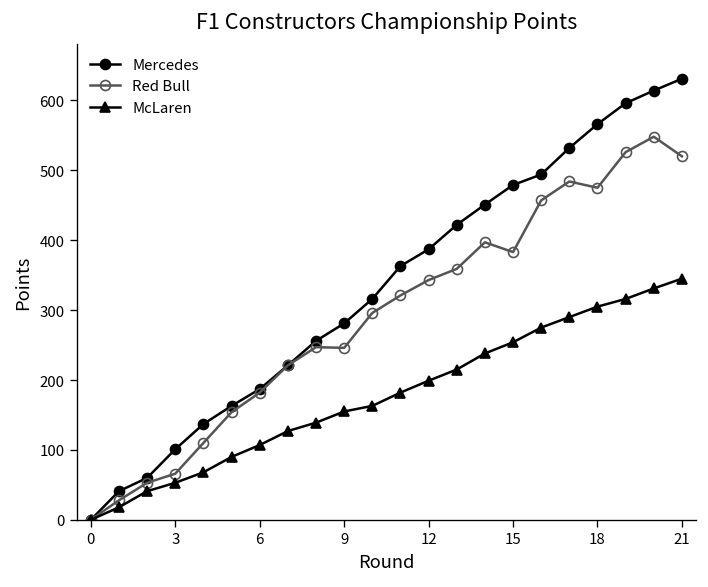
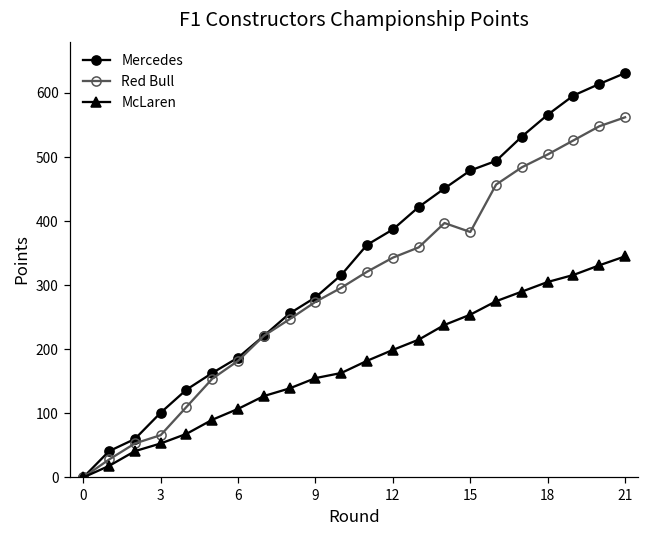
Red Bull, 9: 250 -> 270
Red Bull, 18: 480 -> 500
Red Bull, 21: 520 -> 560
